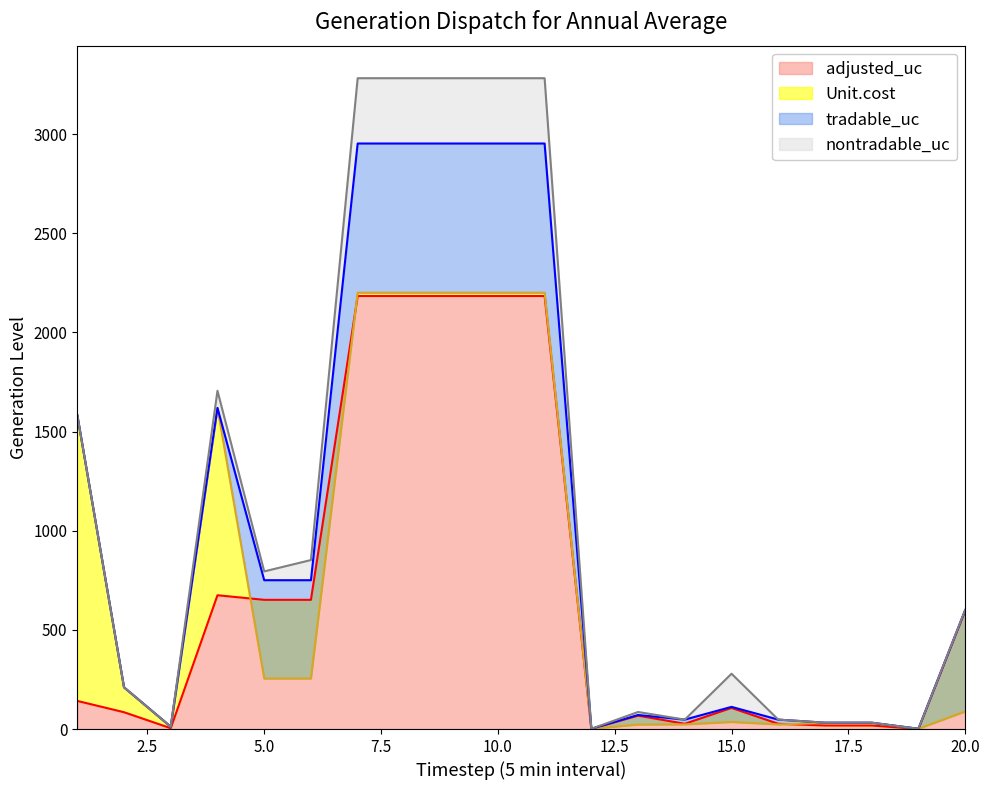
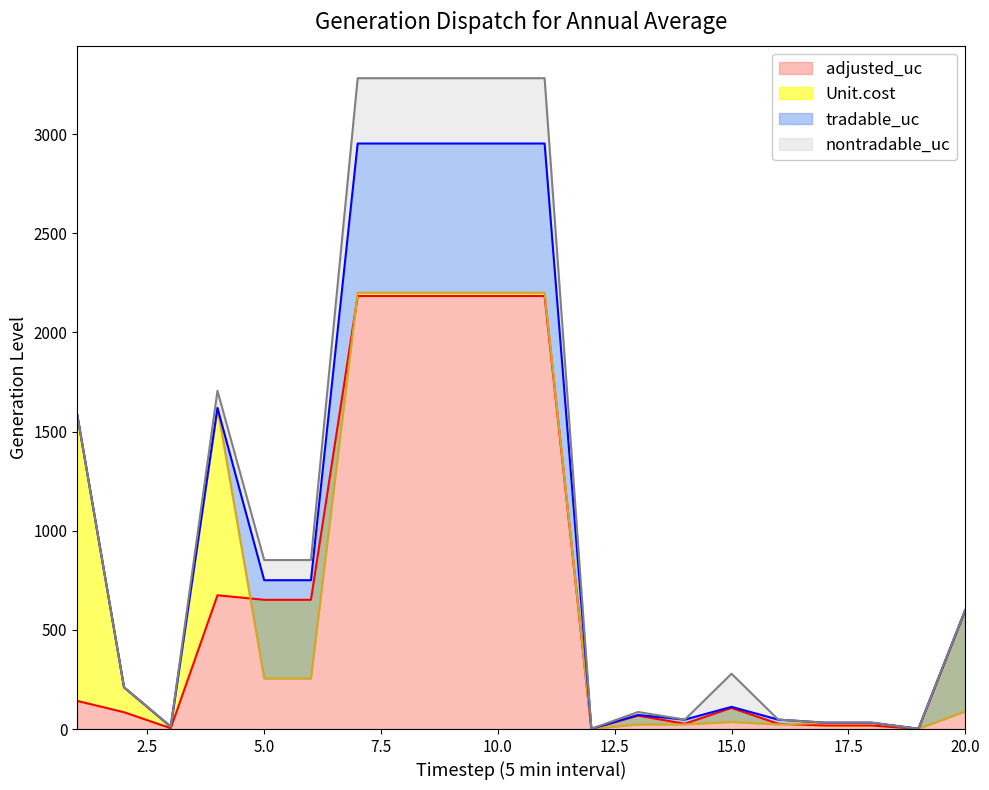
nontradable_uc, 5.0: 40 -> 100
